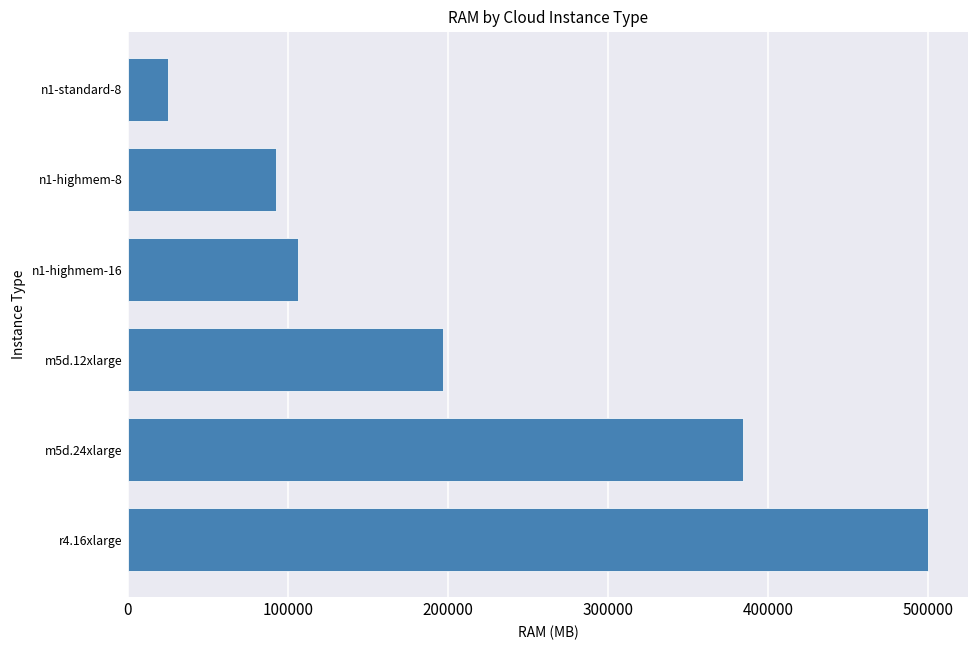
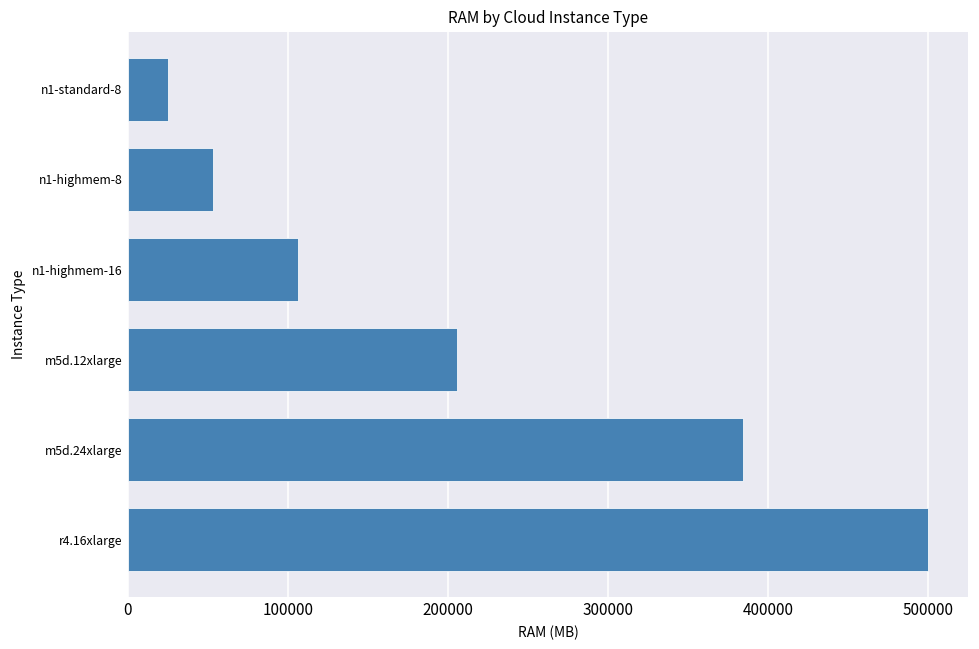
n1-highmem-8: 93000 -> 53000
m5d.12xlarge: 197000 -> 206000
